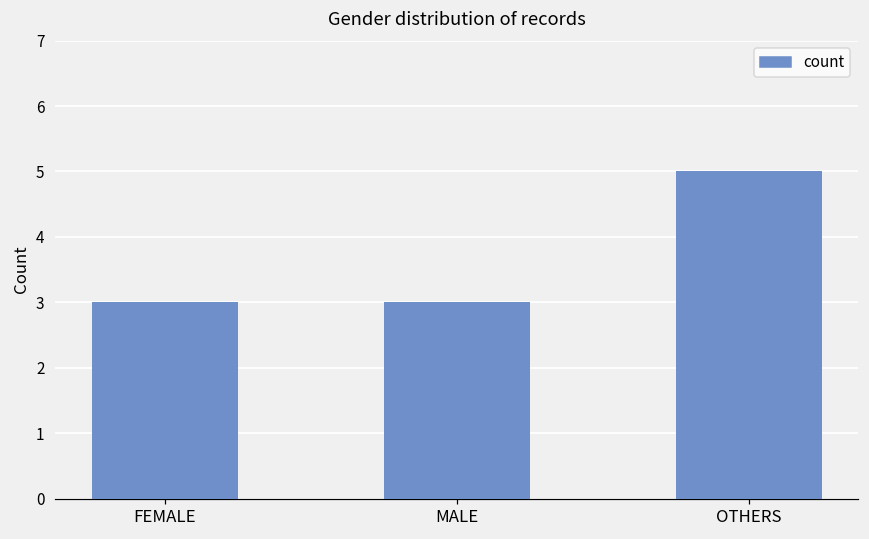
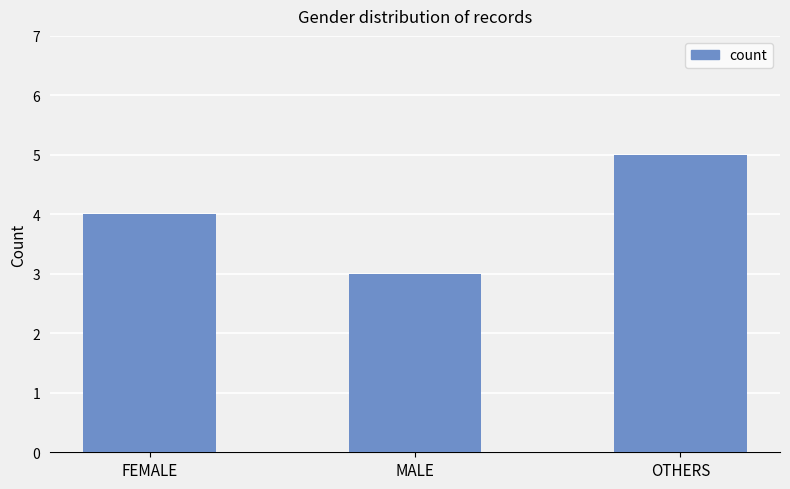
FEMALE: 3 -> 4
